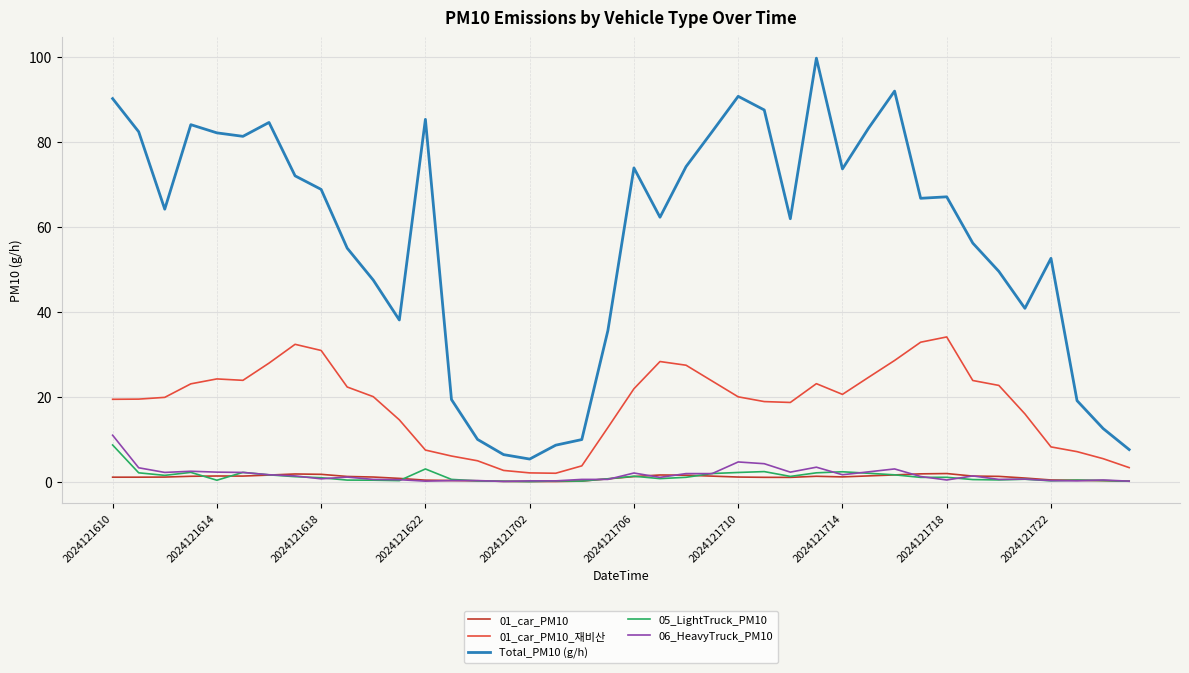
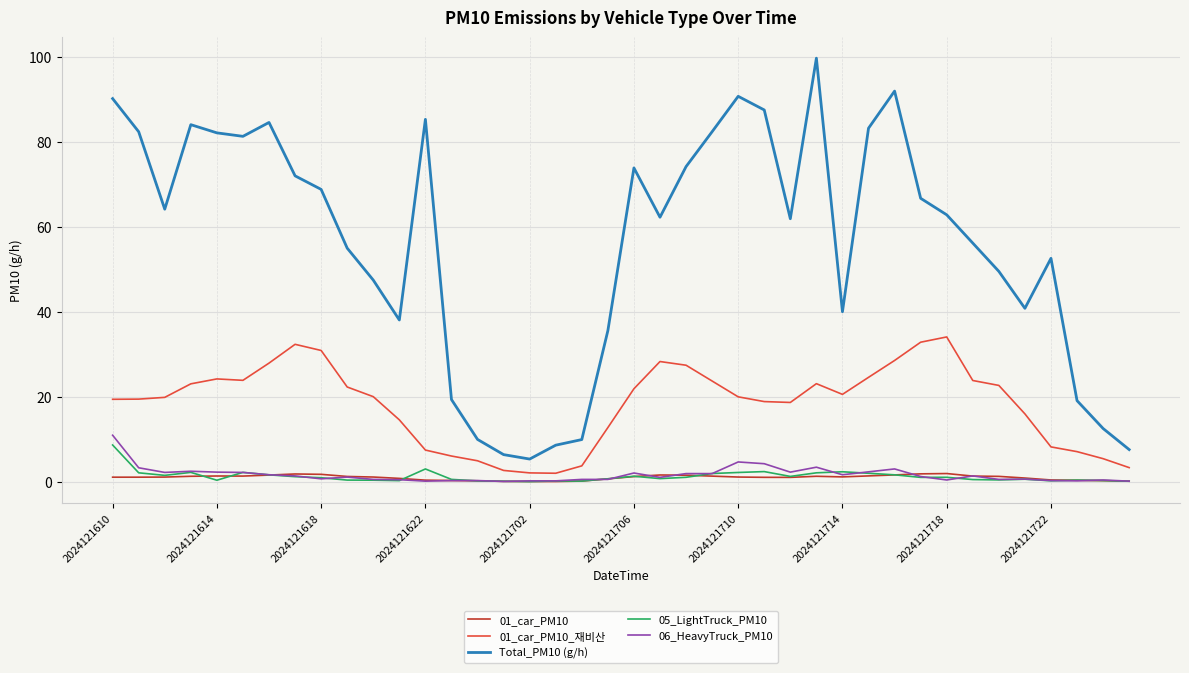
Total_PM10 (g/h), 2024121714: 74 -> 40
Total_PM10 (g/h), 2024121718: 67 -> 63
